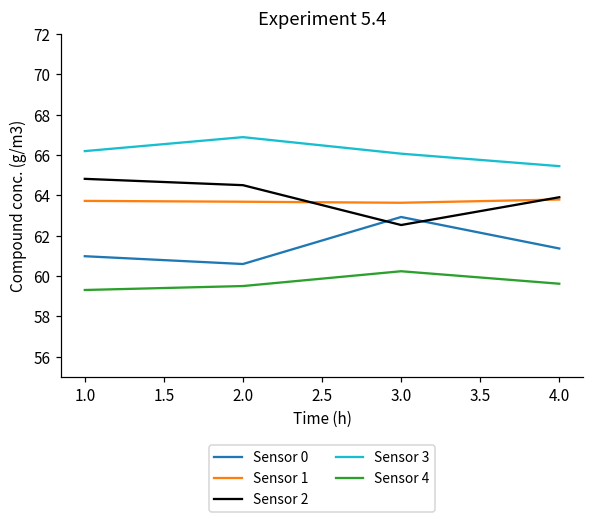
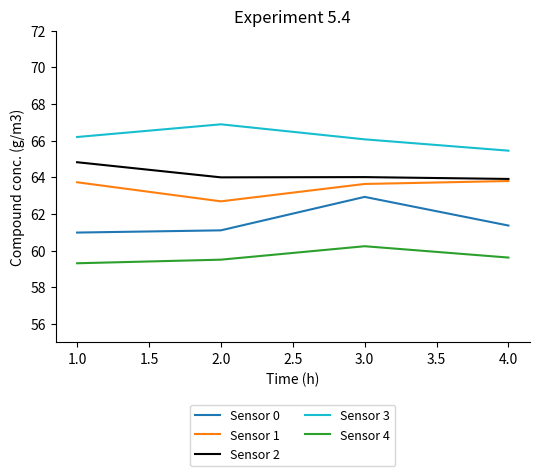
Sensor 0, 2.0: 60.6 -> 61.1
Sensor 1, 2.0: 63.7 -> 62.7
Sensor 2, 2.0: 64.5 -> 64.0
Sensor 2, 3.0: 62.5 -> 64.0
